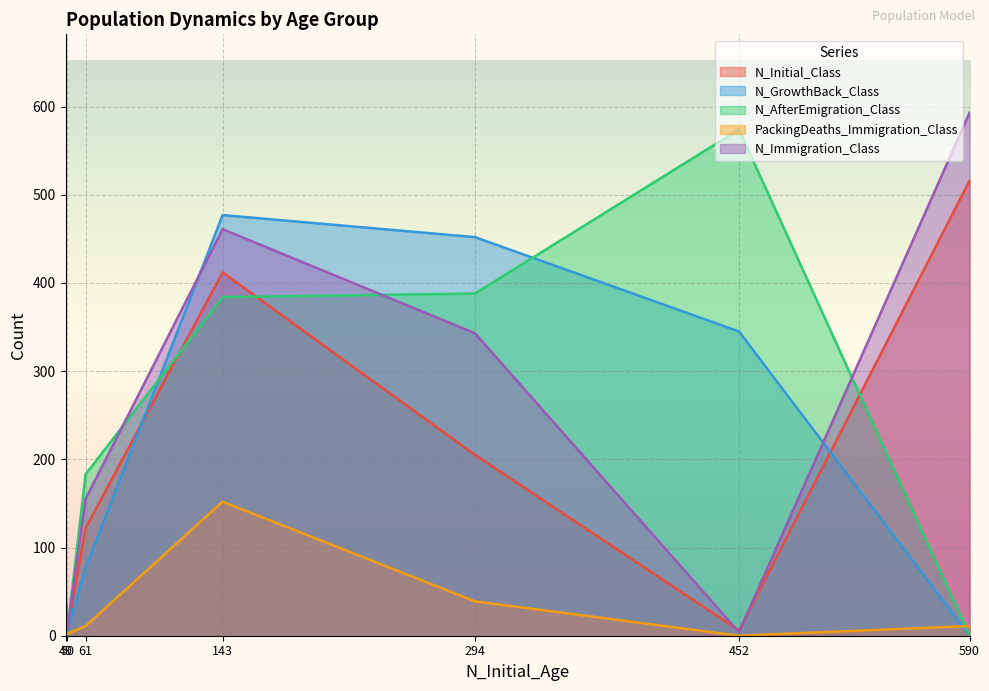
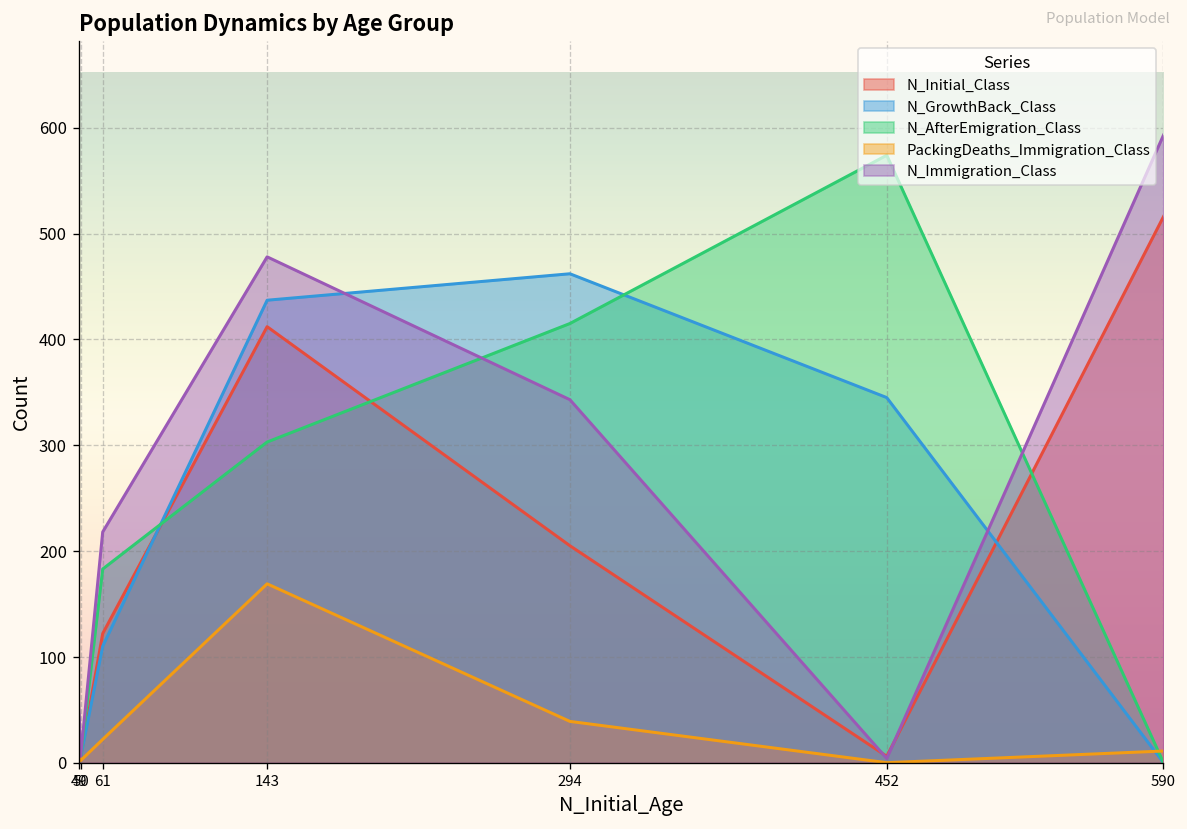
N_GrowthBack_Class, 61: 80 -> 110
PackingDeaths_Immigration_Class, 61: 10 -> 20
N_Immigration_Class, 61: 160 -> 220
N_GrowthBack_Class, 143: 480 -> 440
N_AfterEmigration_Class, 143: 380 -> 300
PackingDeaths_Immigration_Class, 143: 150 -> 170
N_Immigration_Class, 143: 460 -> 480
N_GrowthBack_Class, 294: 450 -> 460
N_AfterEmigration_Class, 294: 390 -> 420
